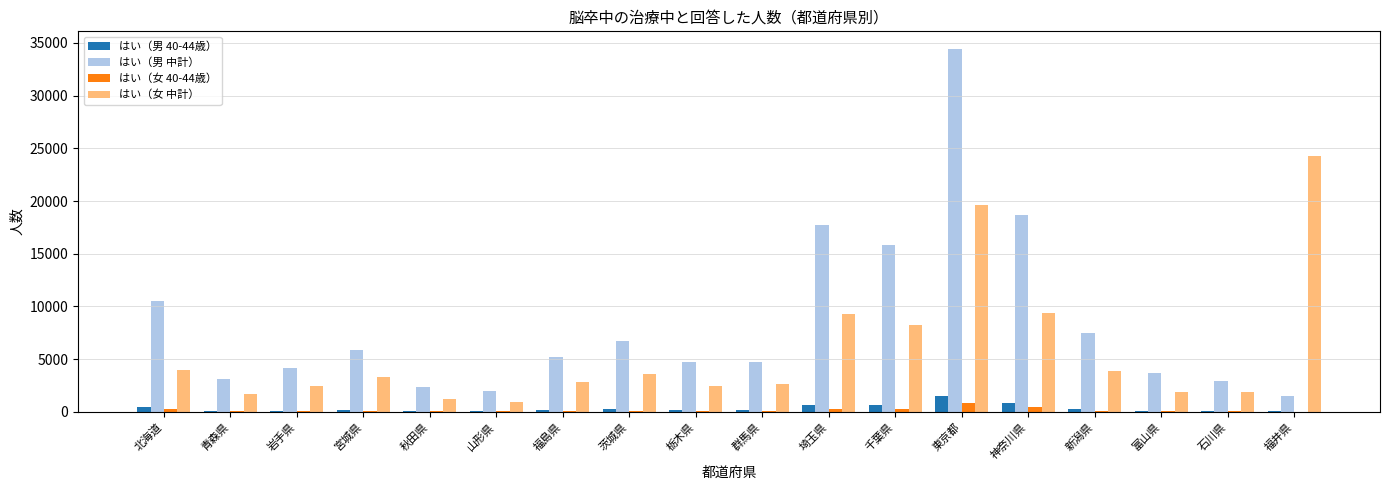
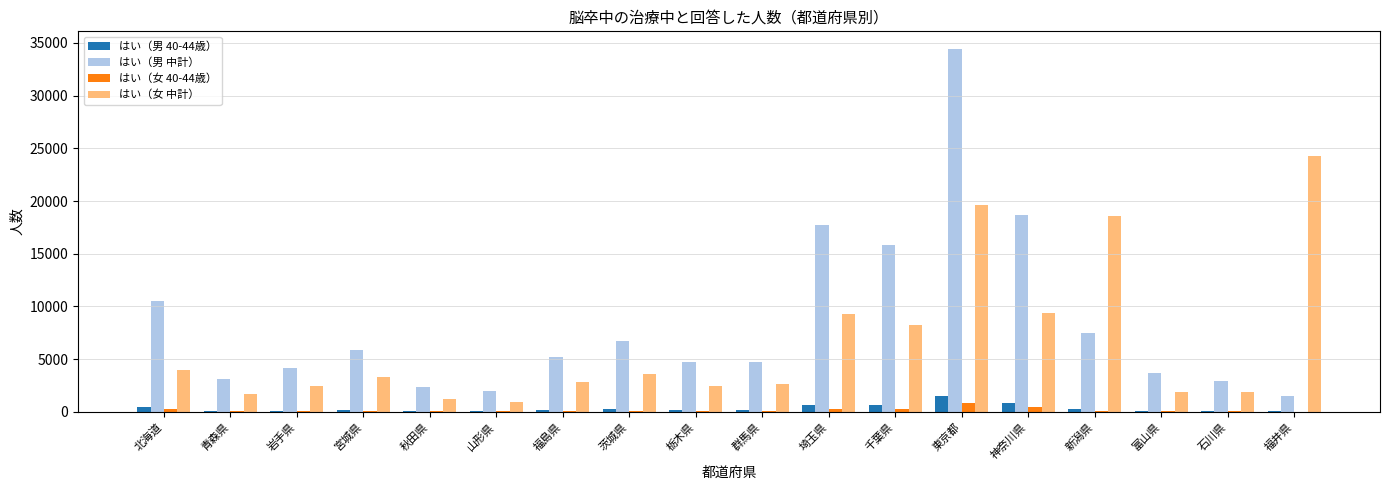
はい（女 中計）, 新潟県: 3900 -> 18600
